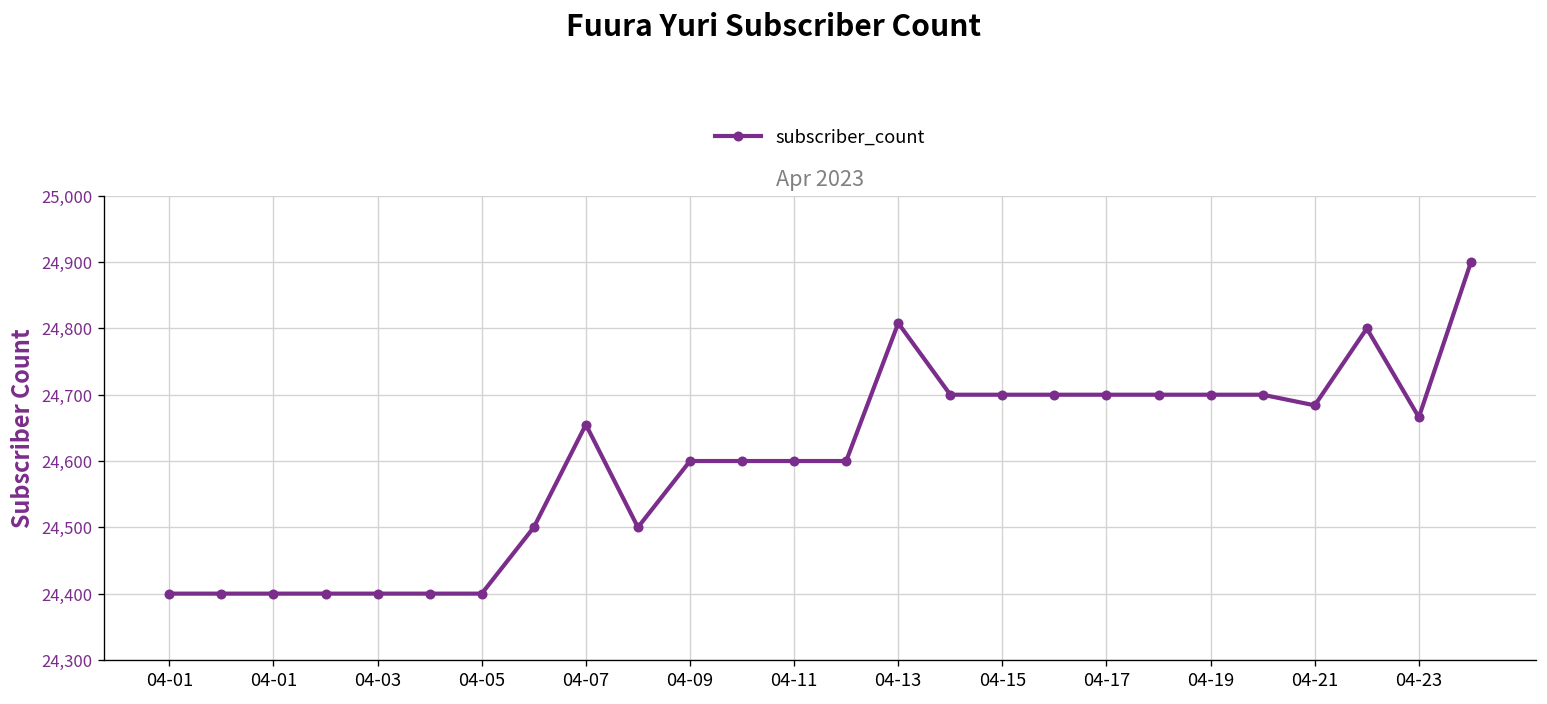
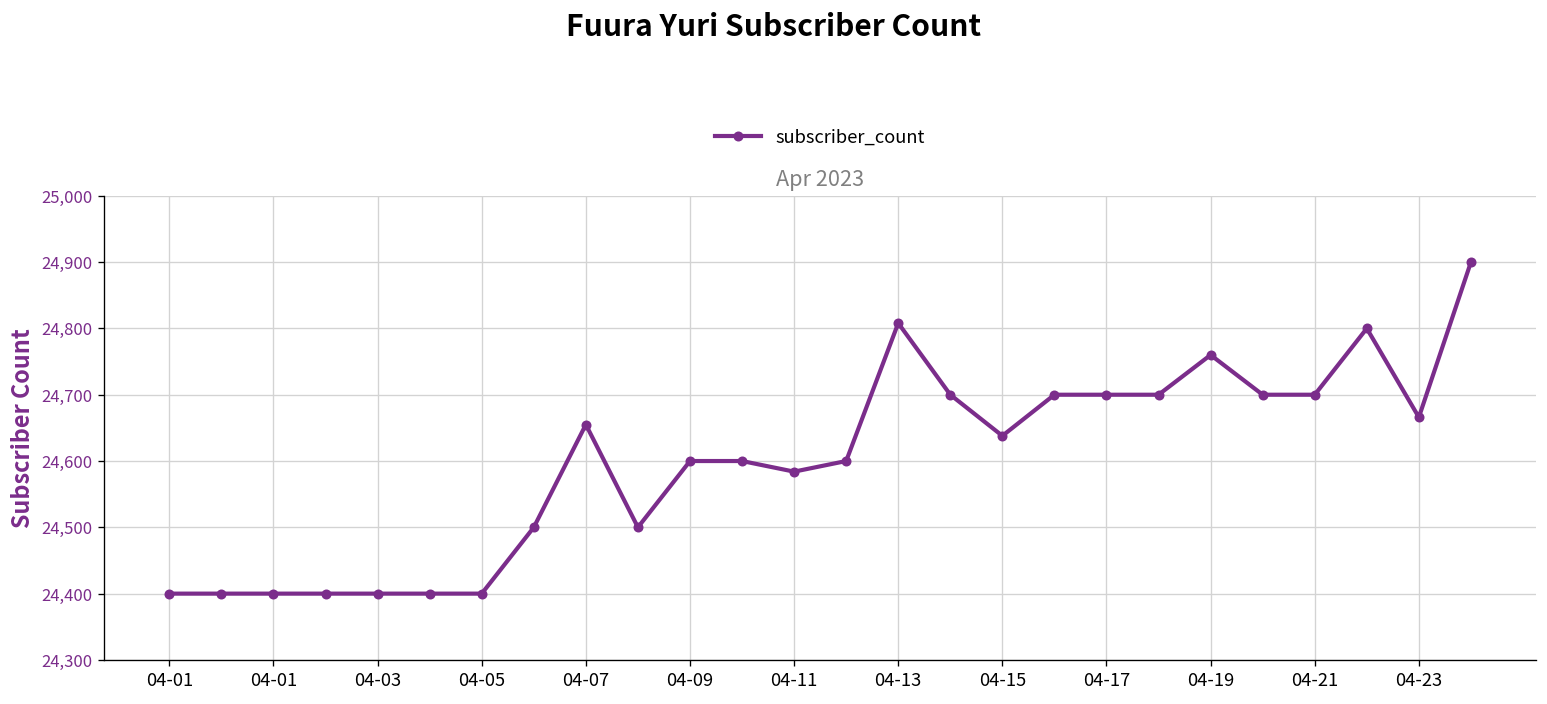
04-11: 24,600 -> 24,580
04-15: 24,700 -> 24,640
04-19: 24,700 -> 24,760
04-21: 24,680 -> 24,700
